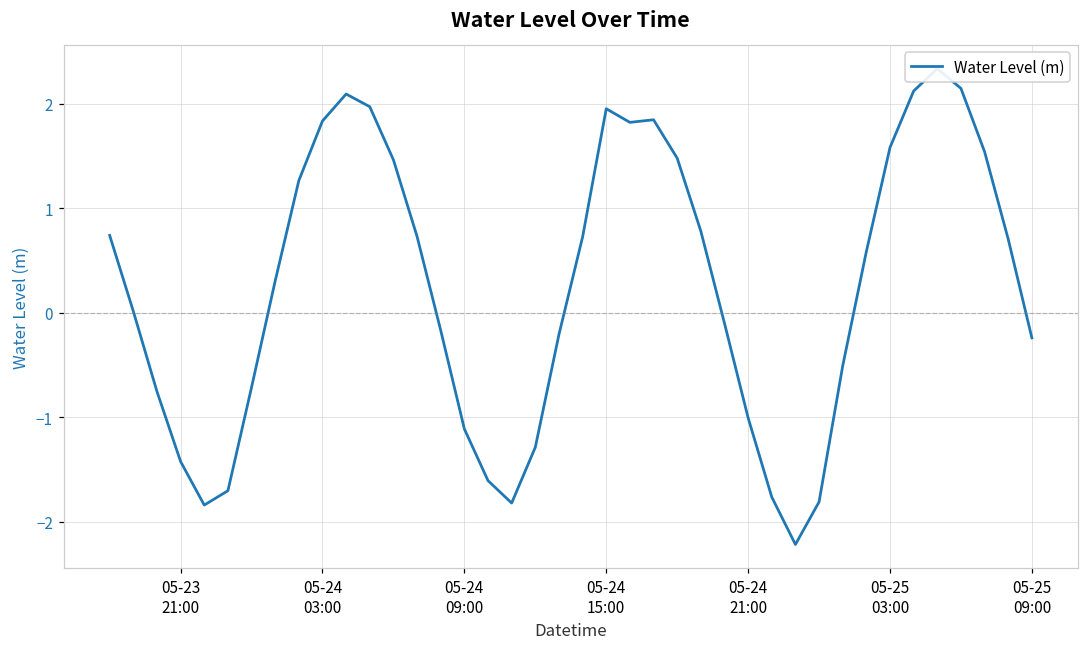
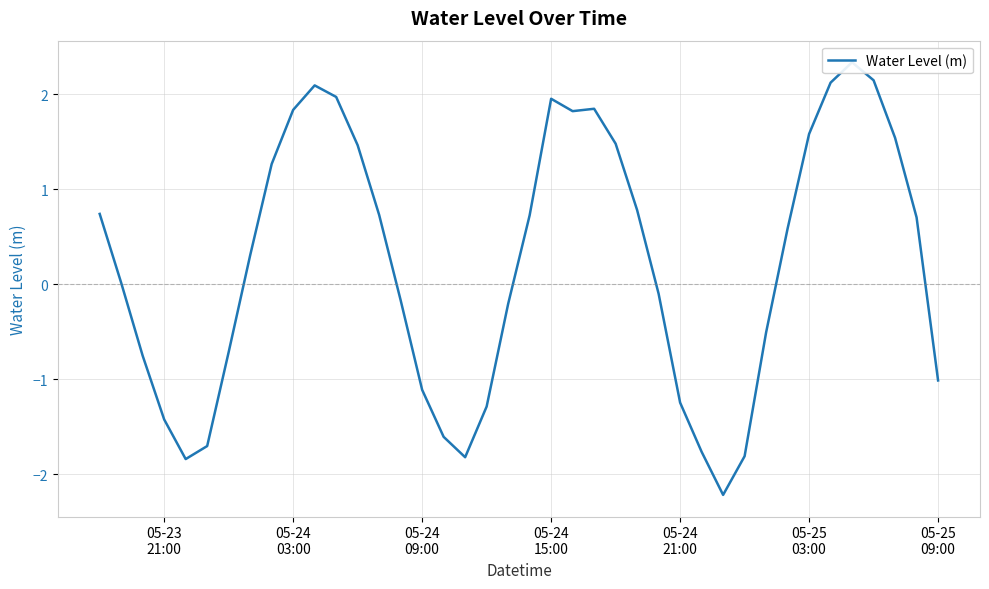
05-24 21:00: -1.0 -> -1.2
05-25 09:00: -0.2 -> -1.0
